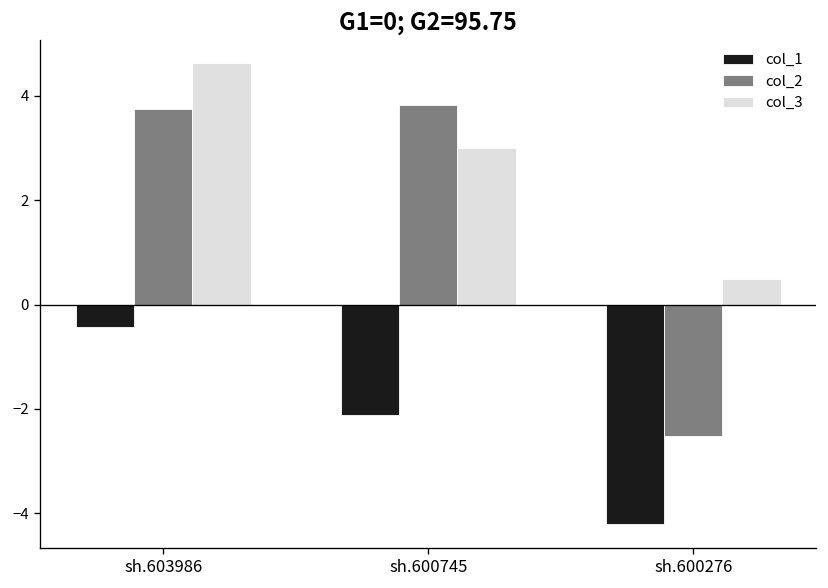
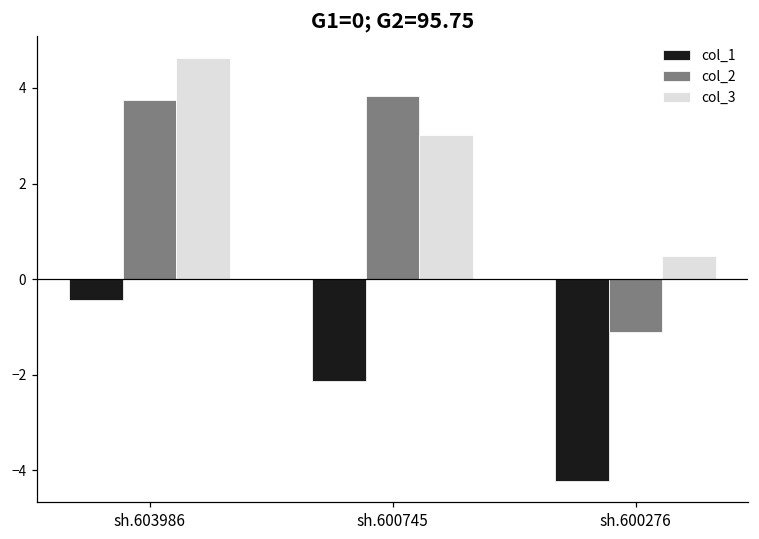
col_2, sh.600276: -2.5 -> -1.1
